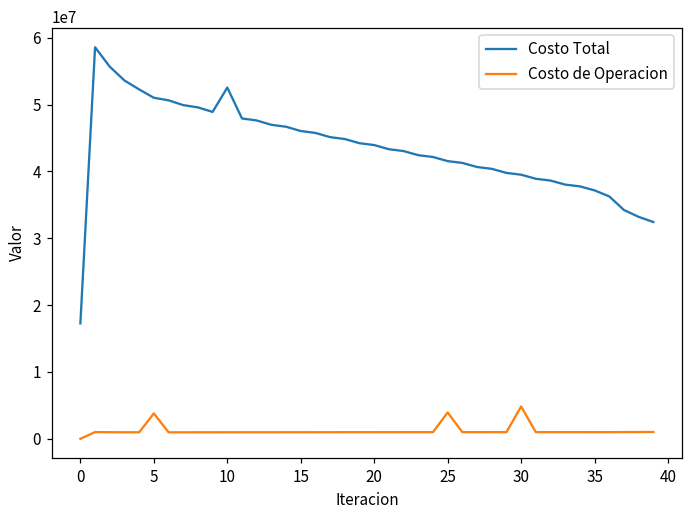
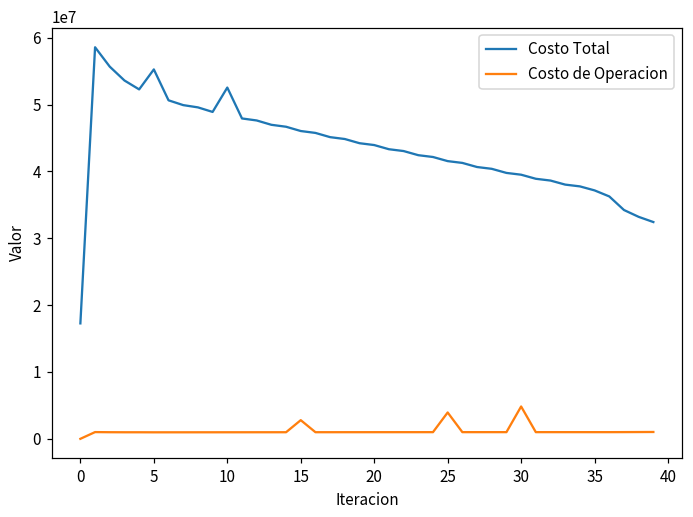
Costo Total, 5: 51000000 -> 55000000
Costo de Operacion, 5: 4000000 -> 1000000
Costo de Operacion, 15: 1000000 -> 3000000
